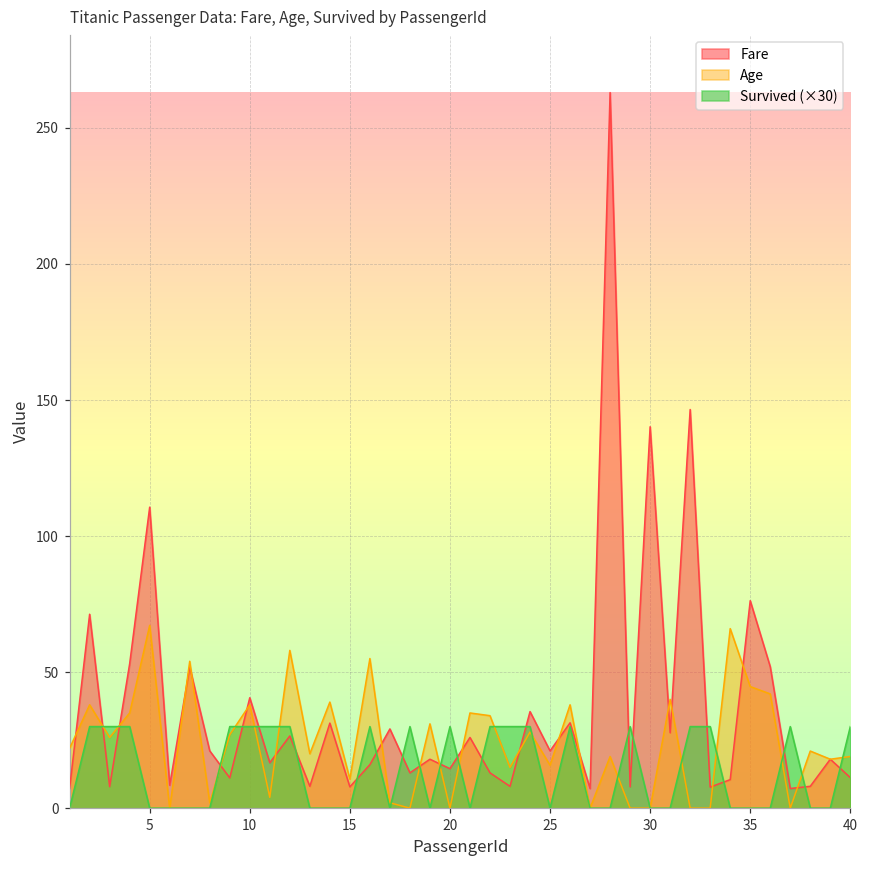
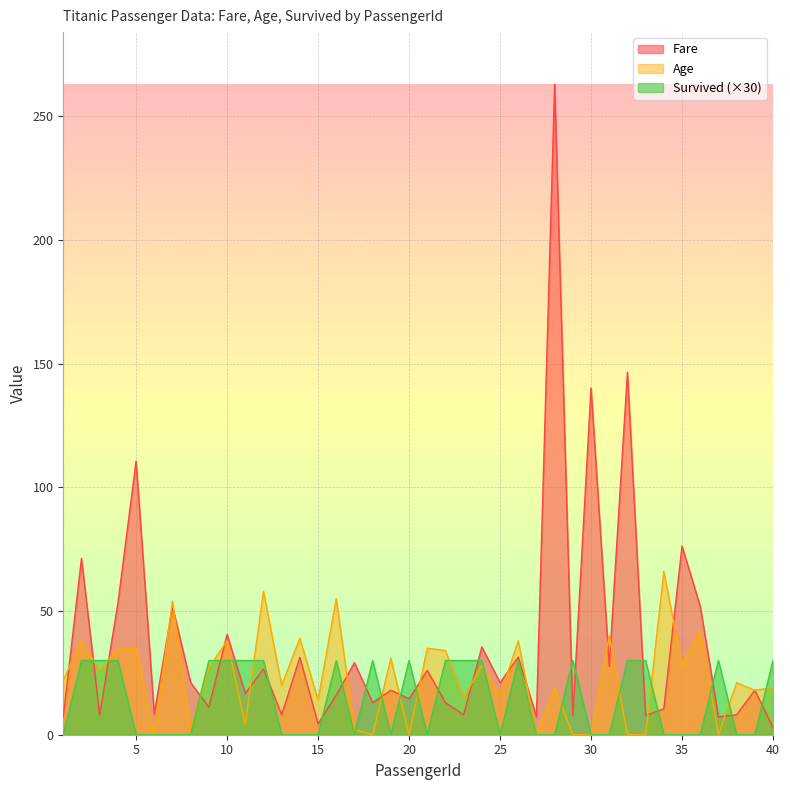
Age, 5: 67 -> 35
Fare, 15: 8 -> 4
Age, 15: 11 -> 14
Age, 35: 45 -> 28
Fare, 40: 11 -> 3
